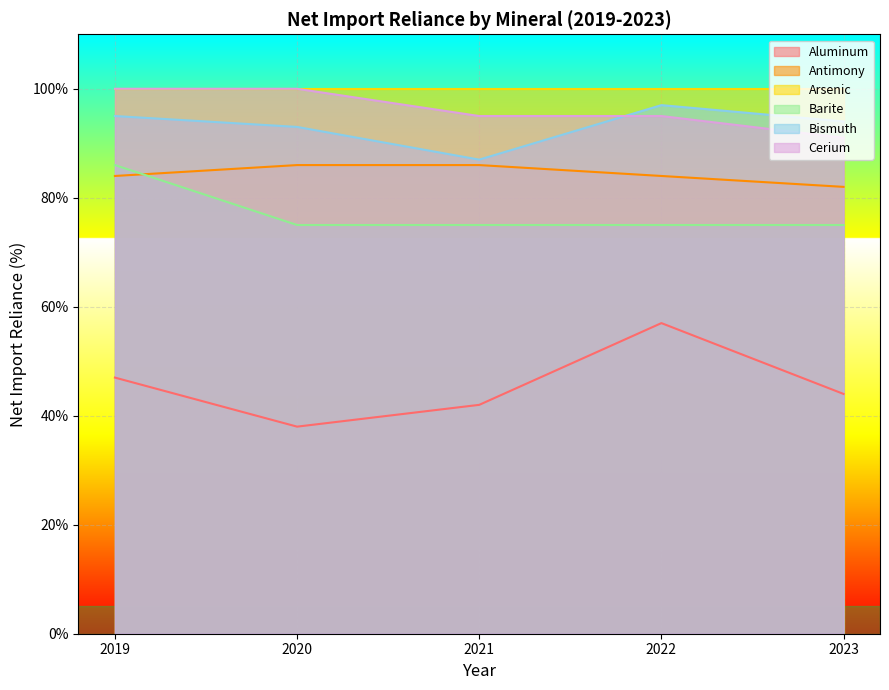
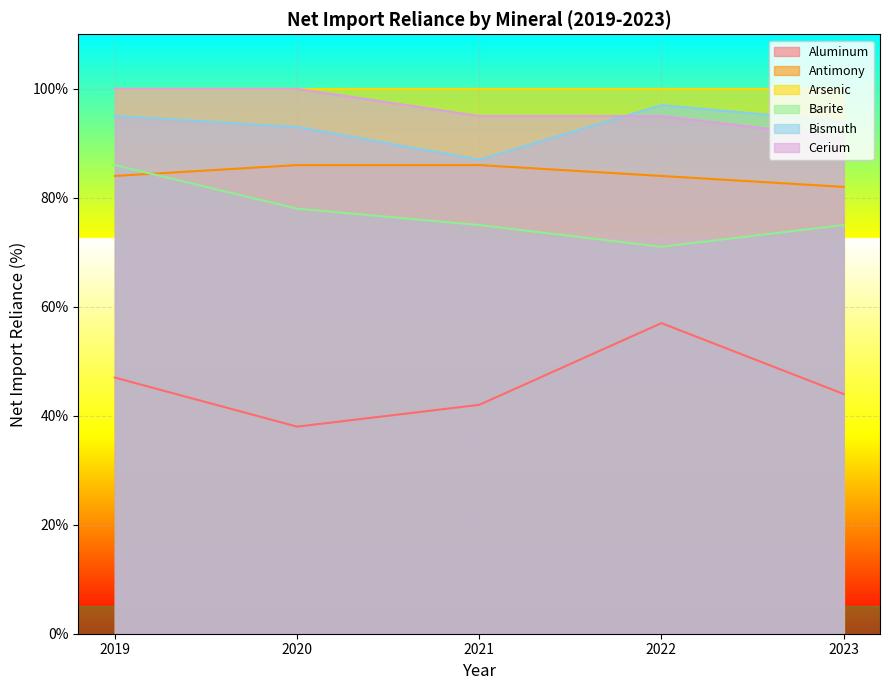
Barite, 2020: 75% -> 78%
Barite, 2022: 75% -> 71%
